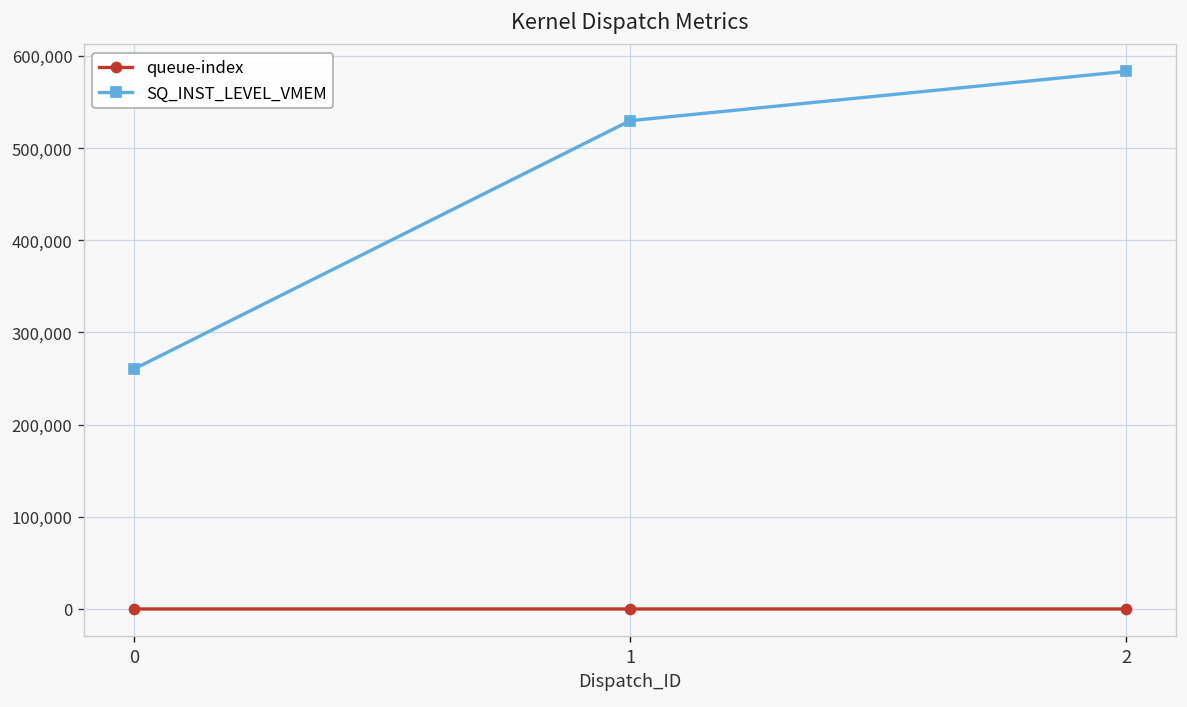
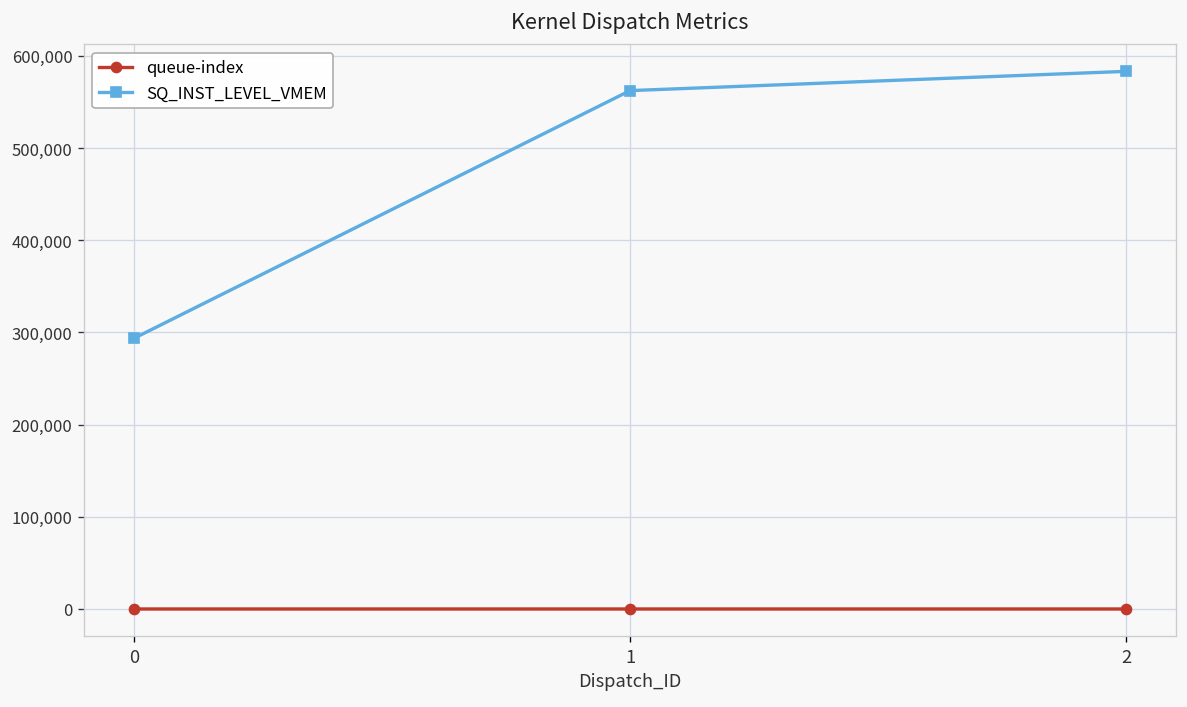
SQ_INST_LEVEL_VMEM, 0: 260,000 -> 290,000
SQ_INST_LEVEL_VMEM, 1: 530,000 -> 560,000
